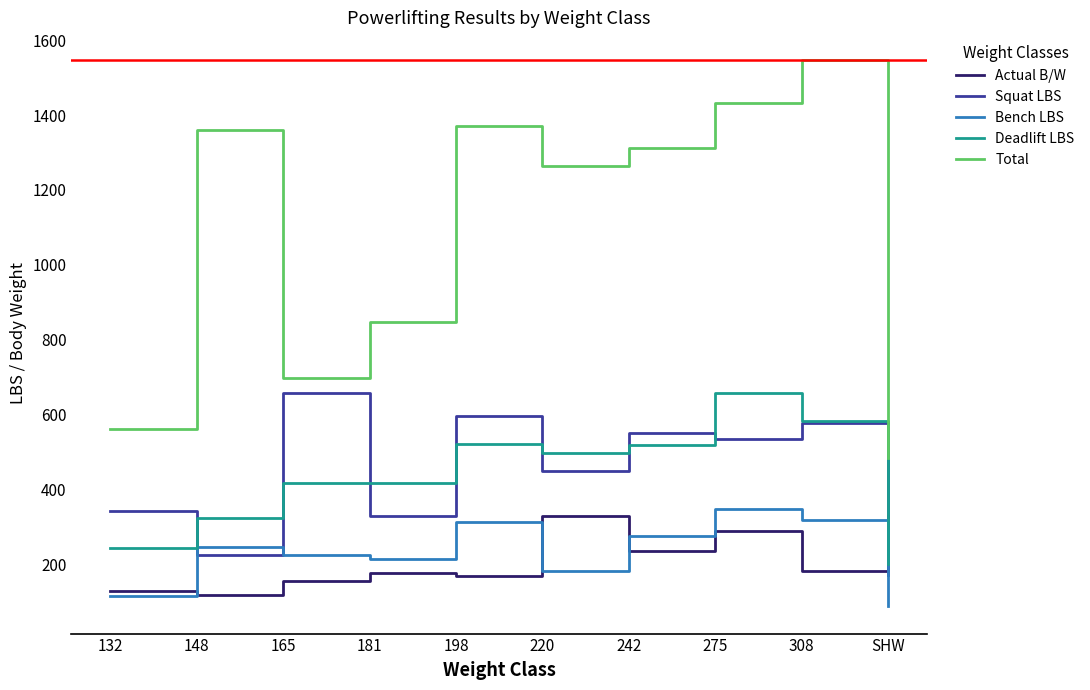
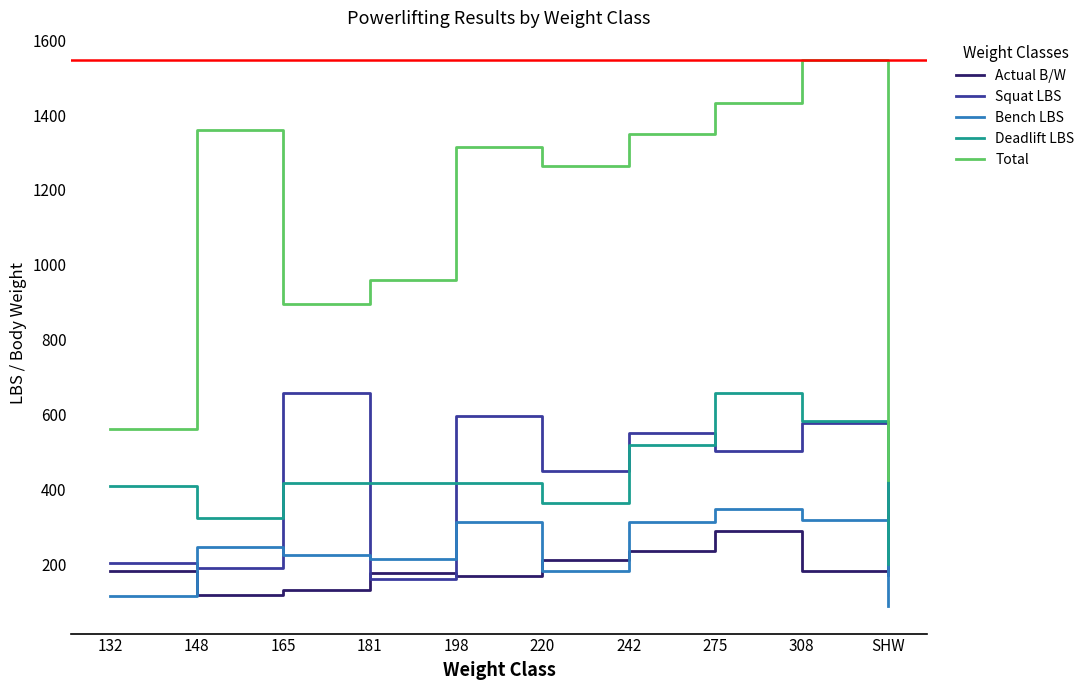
Actual B/W, 132: 130 -> 180
Squat LBS, 132: 340 -> 200
Deadlift LBS, 132: 240 -> 410
Squat LBS, 148: 230 -> 190
Actual B/W, 165: 160 -> 130
Total, 165: 700 -> 900
Squat LBS, 181: 330 -> 160
Total, 181: 850 -> 960
Deadlift LBS, 198: 520 -> 420
Total, 198: 1370 -> 1320
Actual B/W, 220: 330 -> 210
Deadlift LBS, 220: 500 -> 360
Bench LBS, 242: 280 -> 310
Total, 242: 1310 -> 1350
Squat LBS, 275: 530 -> 500
Total, SHW: 490 -> 430
